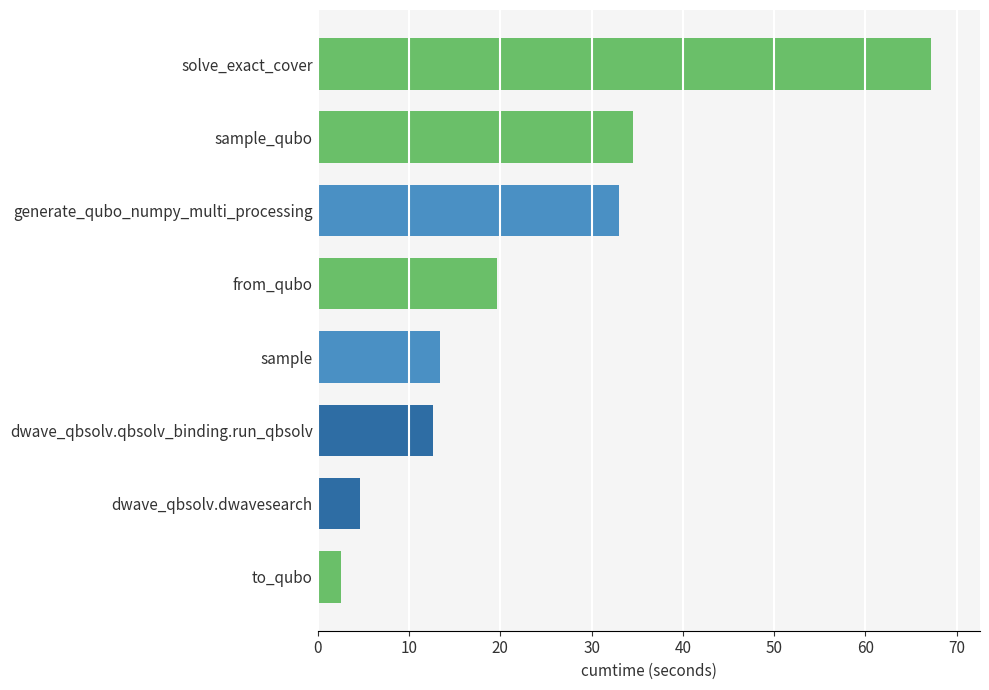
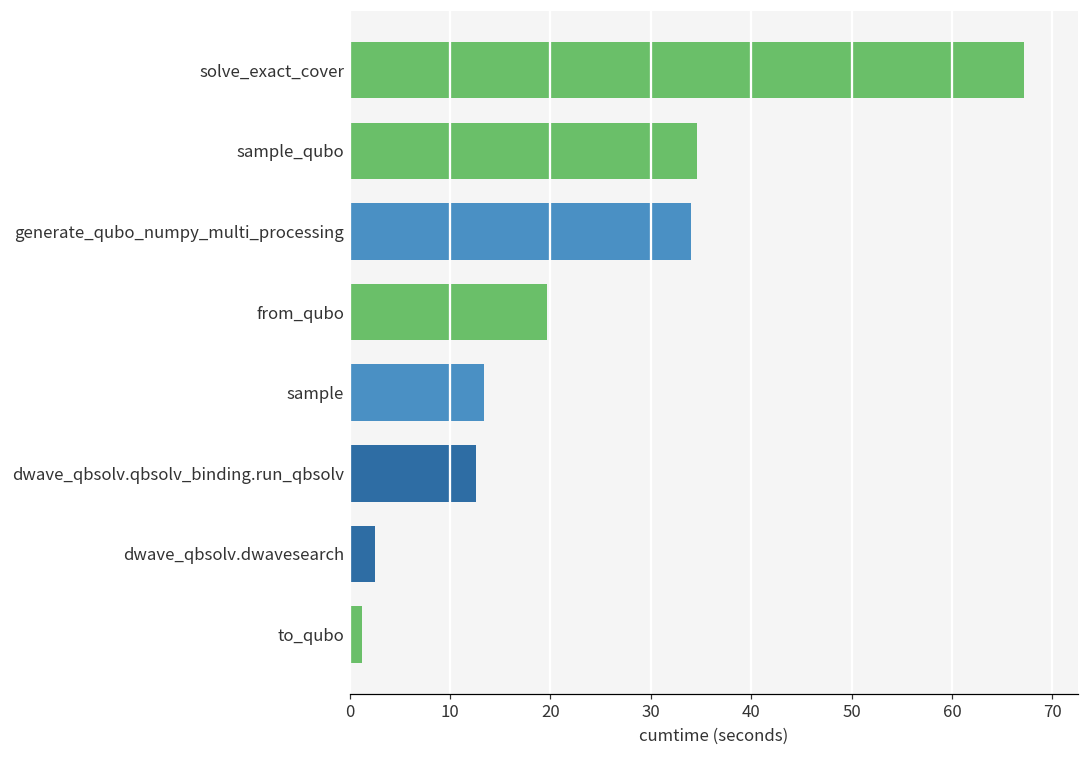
generate_qubo_numpy_multi_processing: 33 -> 34
dwave_qbsolv.dwavesearch: 5 -> 3
to_qubo: 3 -> 1
